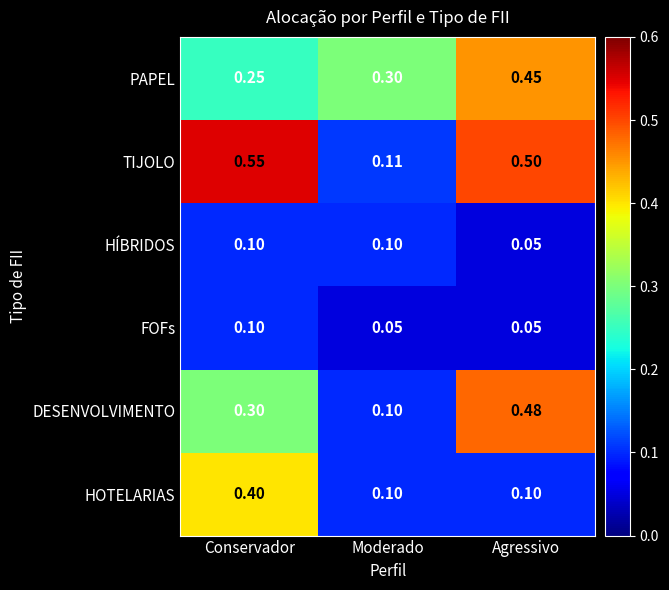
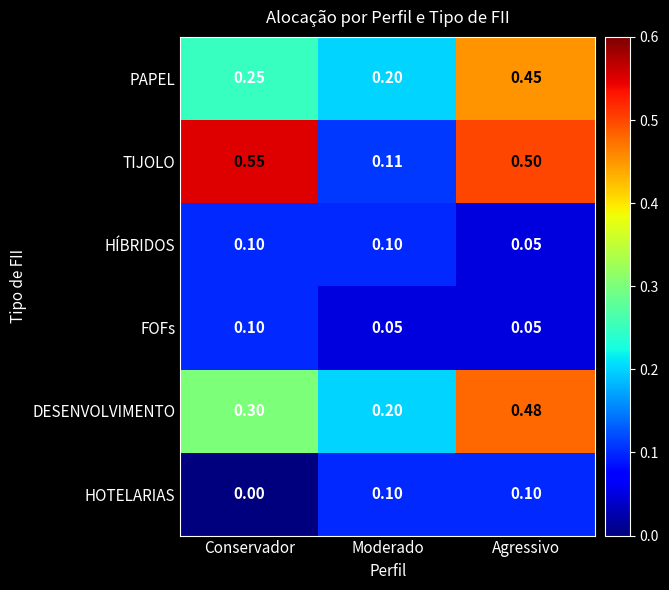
PAPEL, Moderado: 0.30 -> 0.20
DESENVOLVIMENTO, Moderado: 0.10 -> 0.20
HOTELARIAS, Conservador: 0.40 -> 0.00
